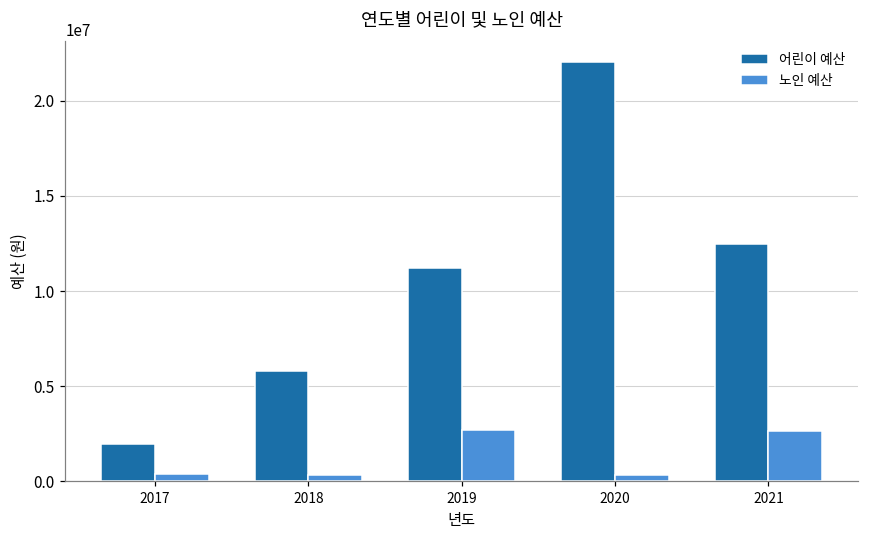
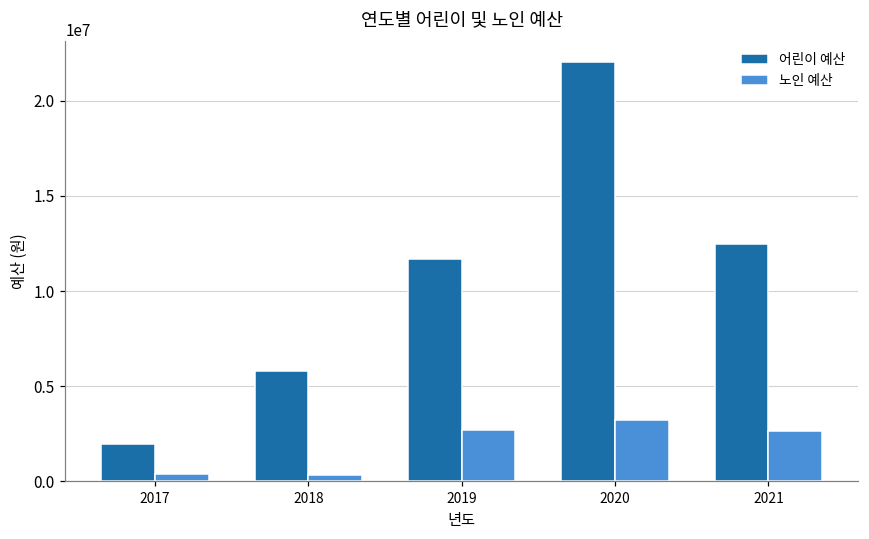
어린이 예산, 2019: 11200000 -> 11700000
노인 예산, 2020: 400000 -> 3300000
